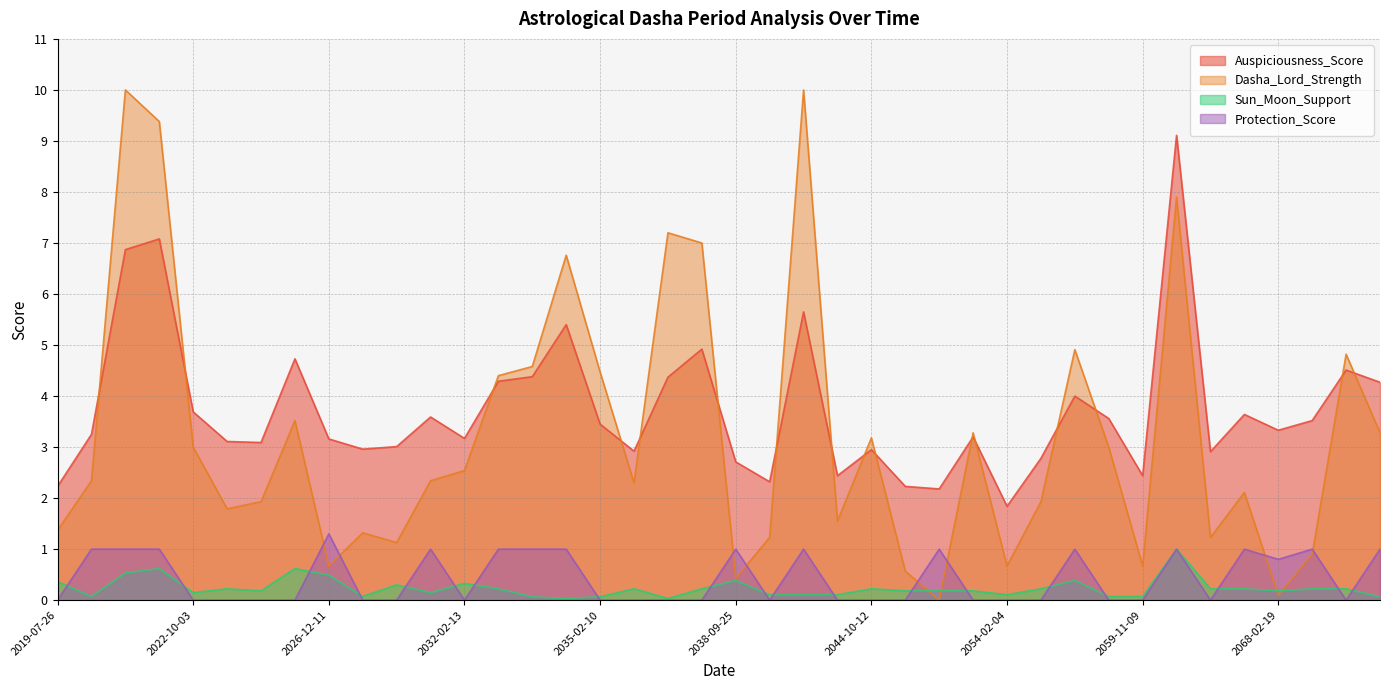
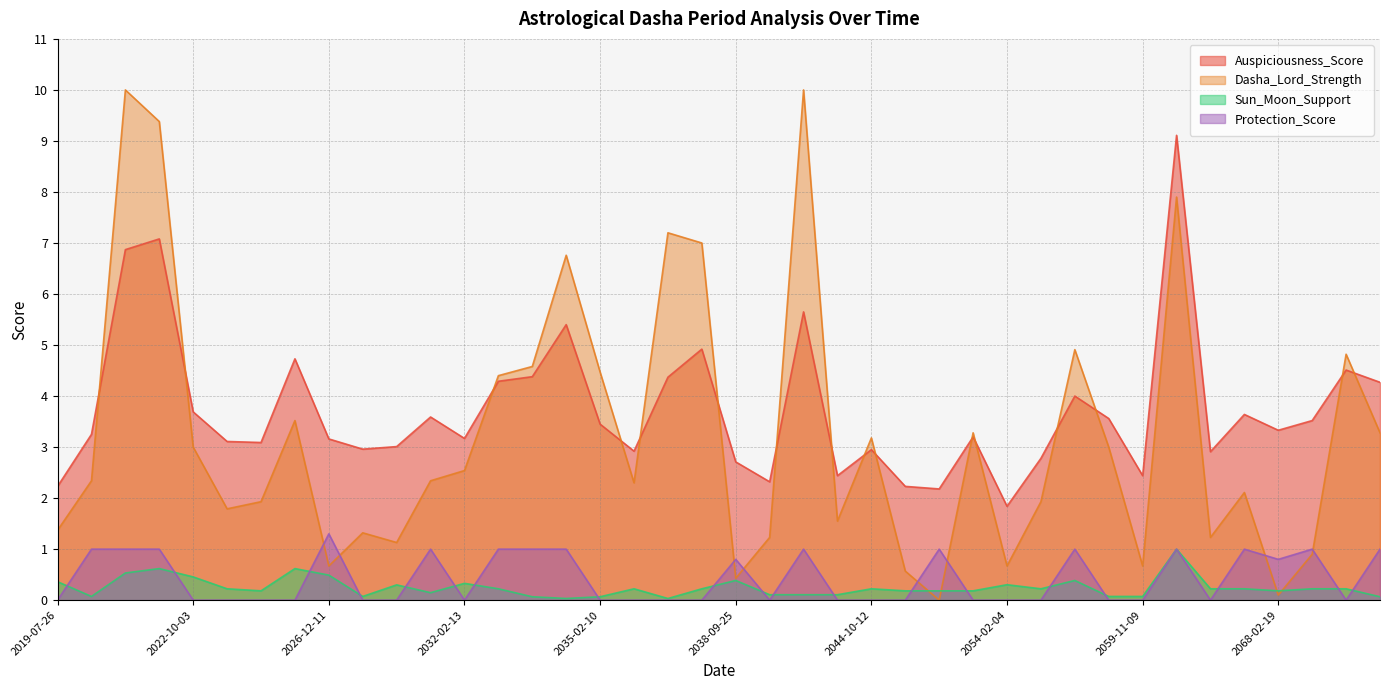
Sun_Moon_Support, 2022-10-03: 0.1 -> 0.5
Protection_Score, 2038-09-25: 1.0 -> 0.8
Sun_Moon_Support, 2054-02-04: 0.1 -> 0.3
